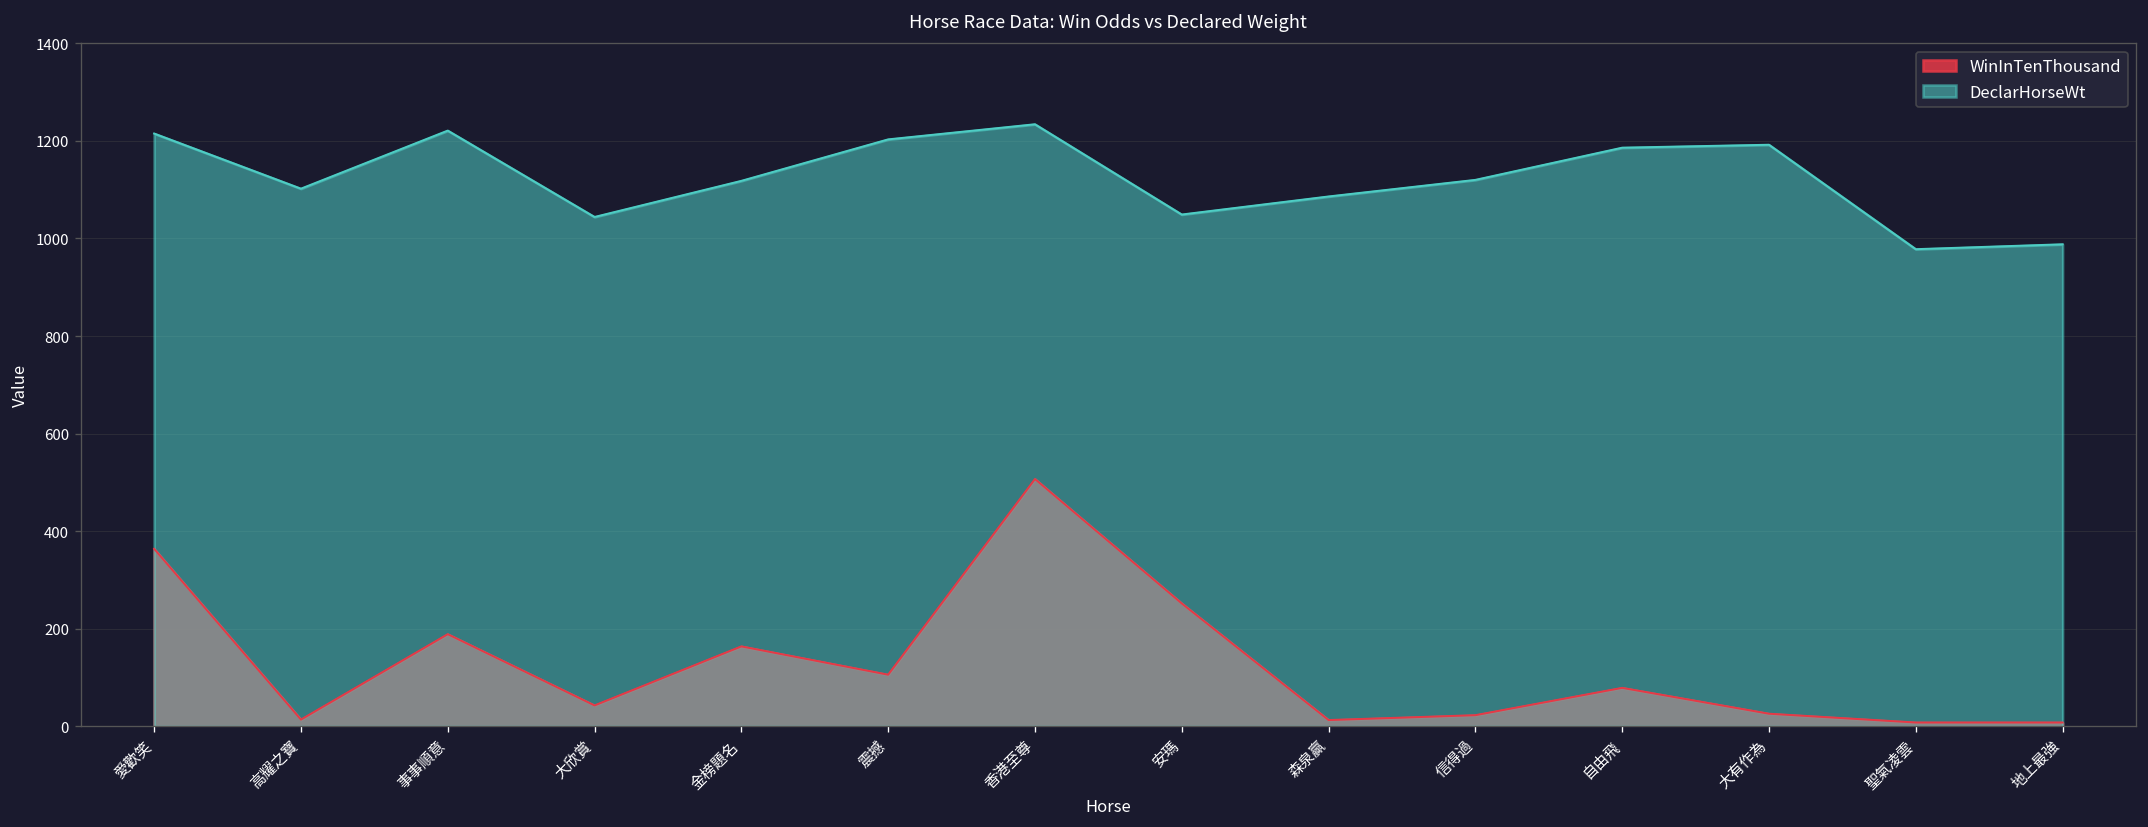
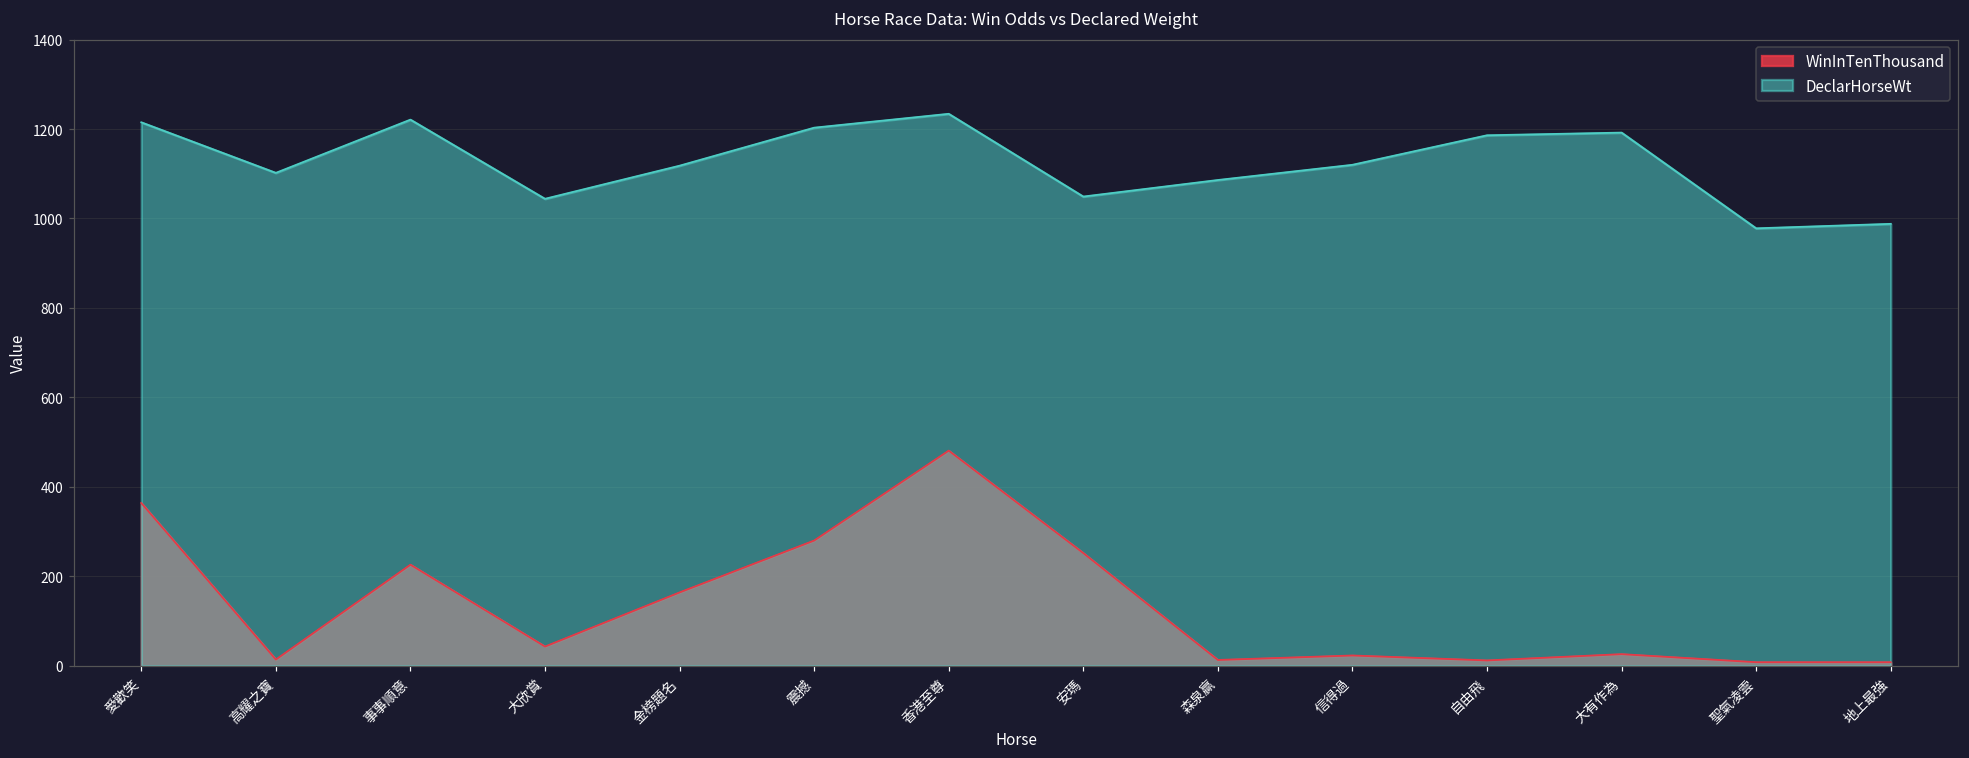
WinInTenThousand, 事事順意: 190 -> 230
WinInTenThousand, 震撼: 110 -> 280
WinInTenThousand, 香港至尊: 510 -> 480
WinInTenThousand, 自由飛: 80 -> 10
